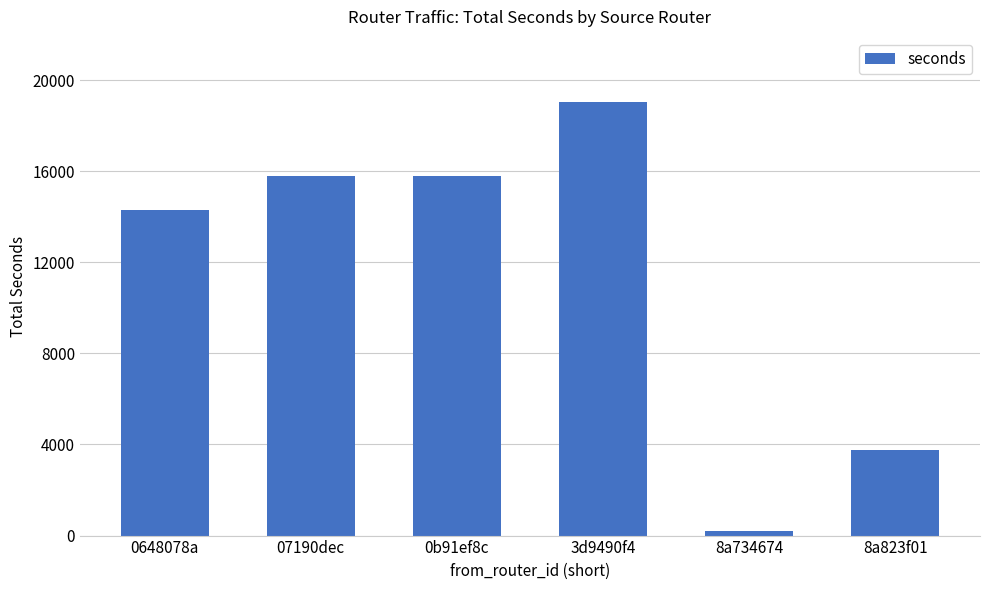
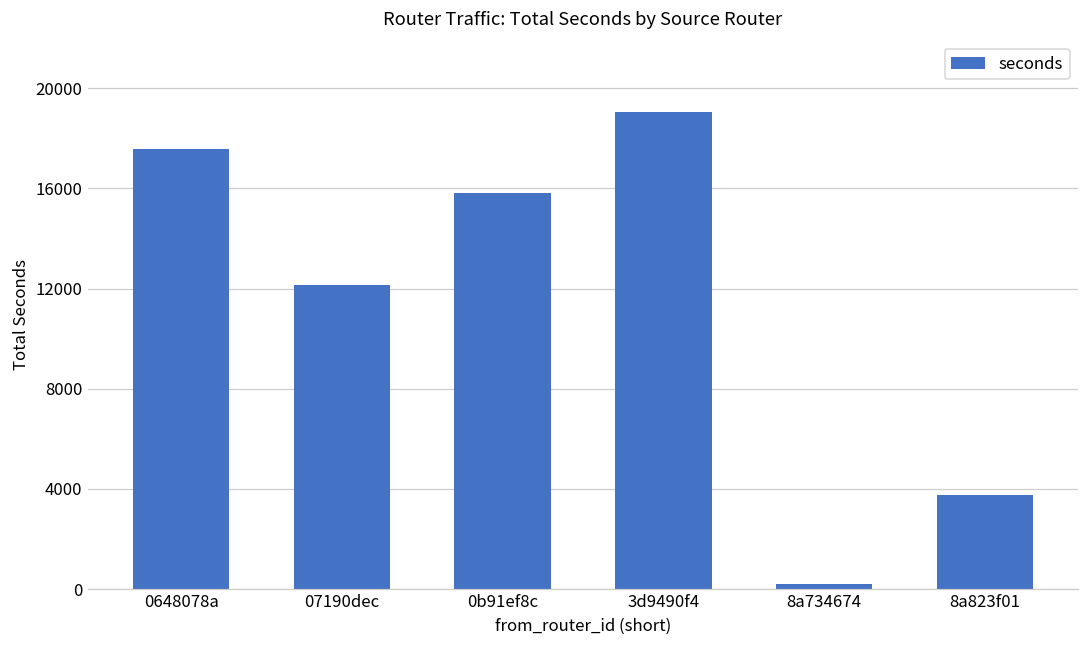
0648078a: 14300 -> 17600
07190dec: 15800 -> 12200
